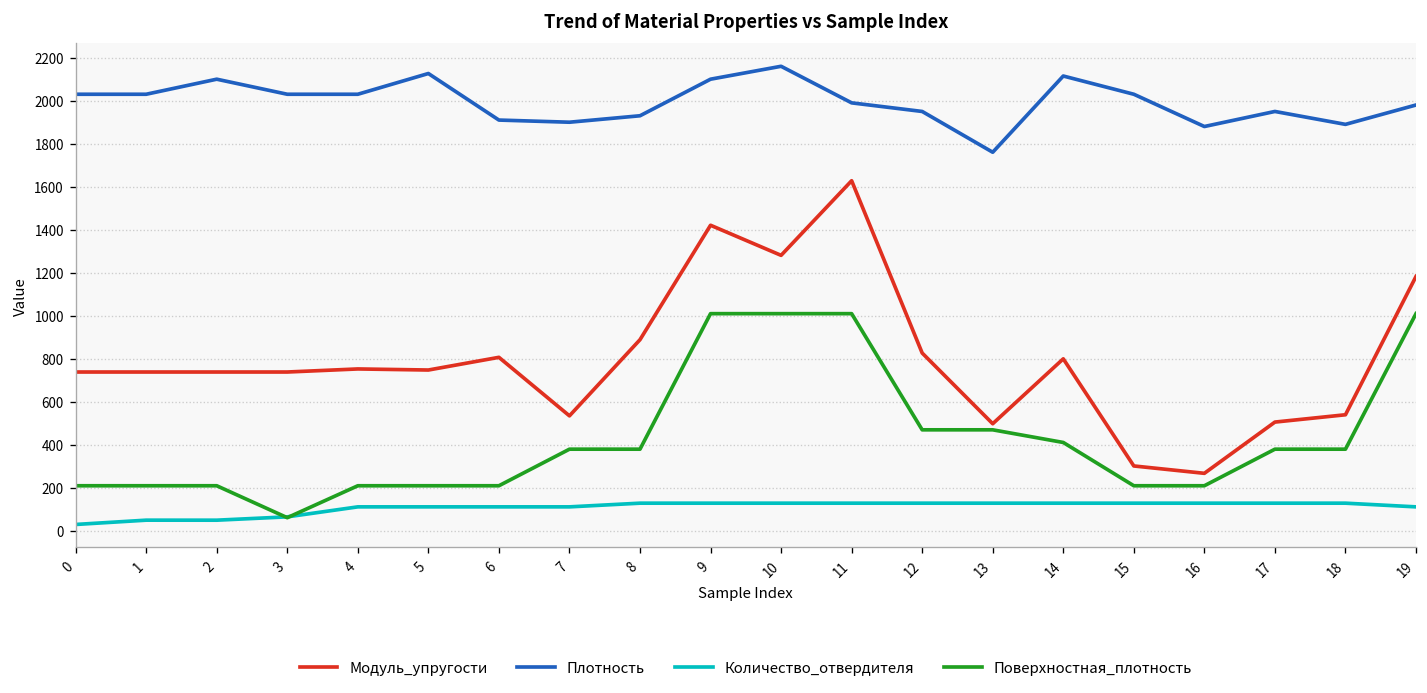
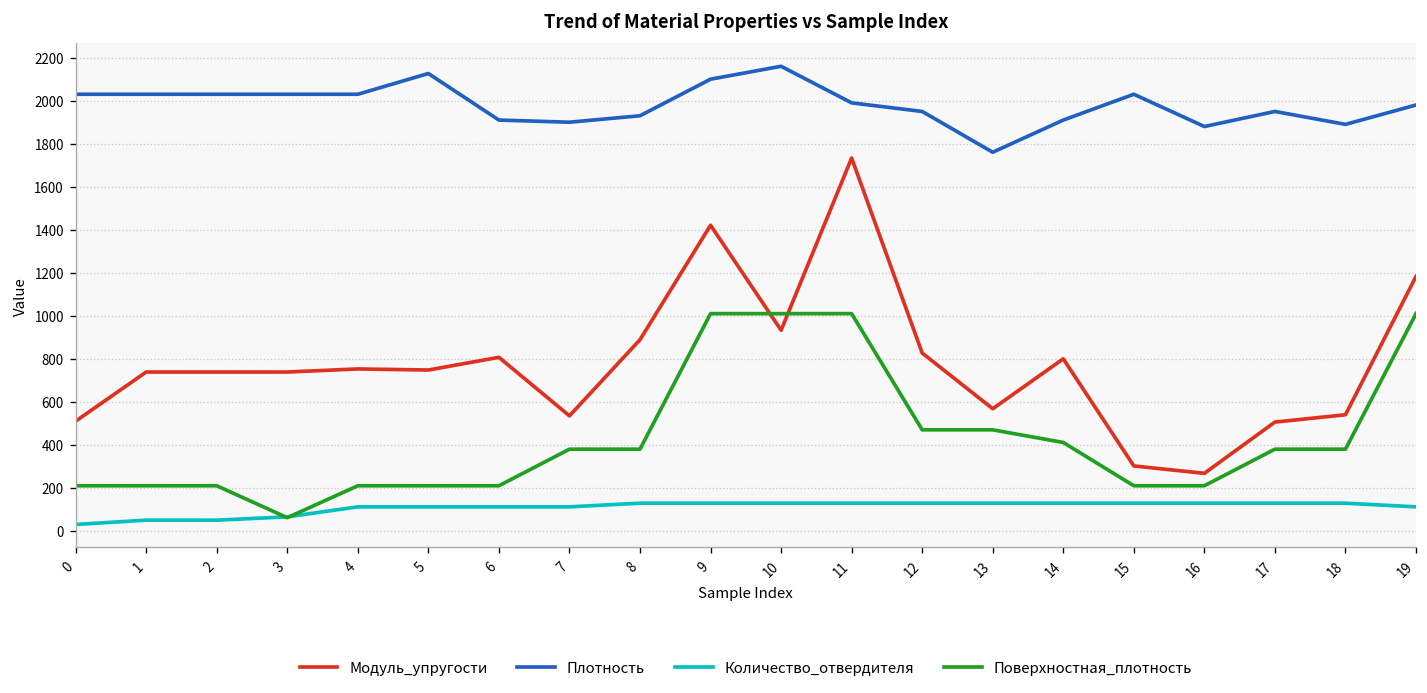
Модуль_упругости, 0: 740 -> 510
Плотность, 2: 2100 -> 2030
Модуль_упругости, 10: 1280 -> 930
Модуль_упругости, 11: 1630 -> 1730
Модуль_упругости, 13: 500 -> 570
Плотность, 14: 2110 -> 1910
